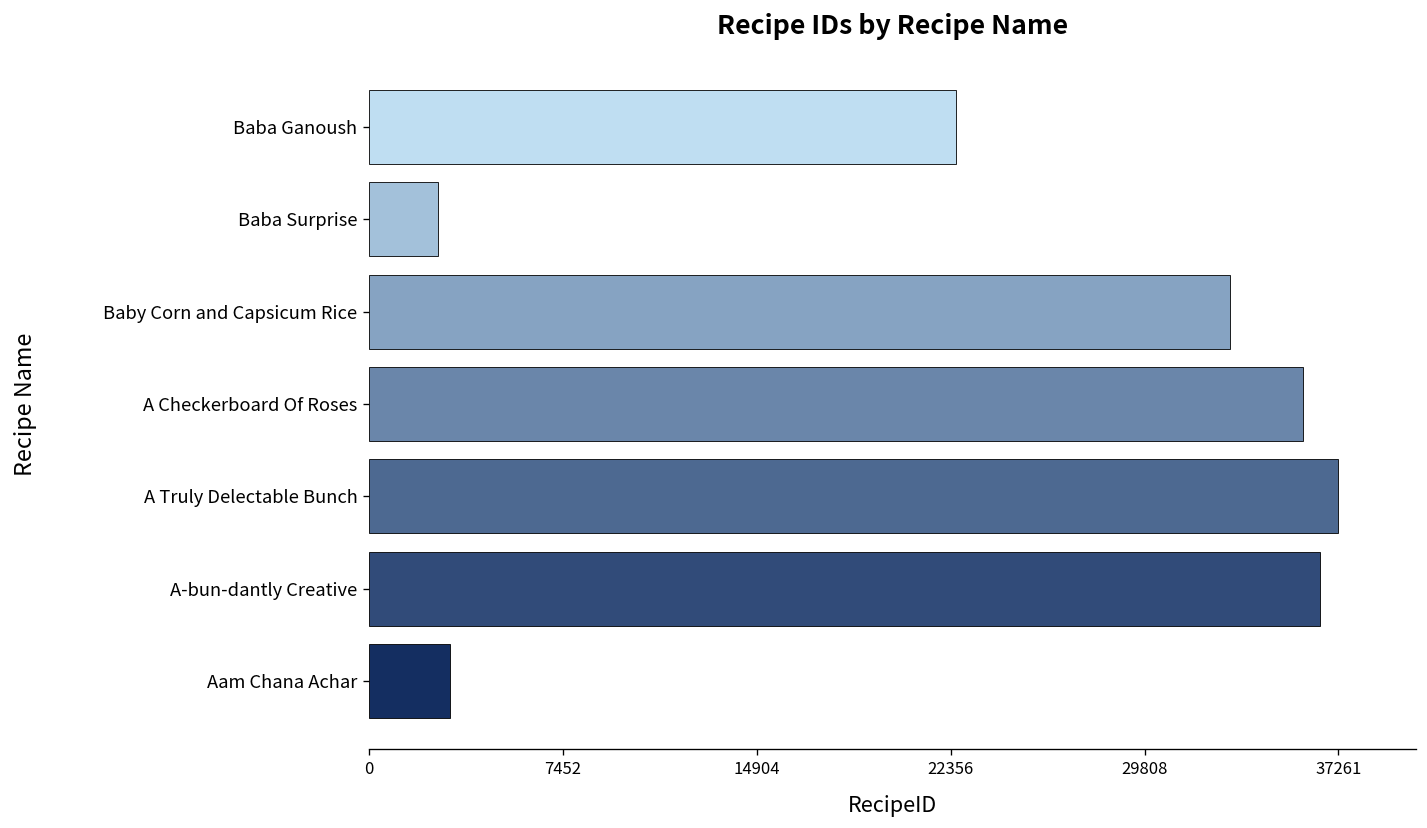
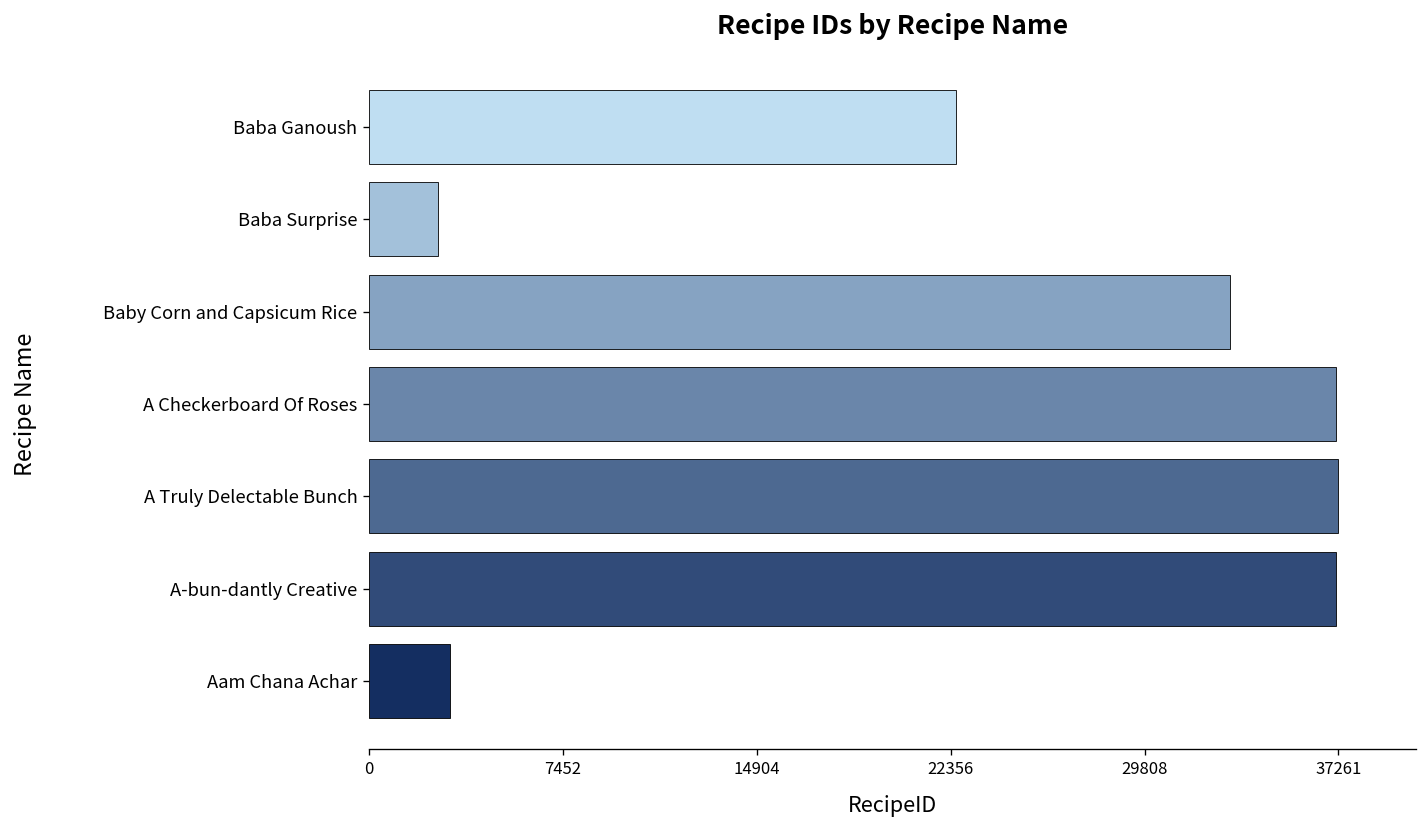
A Checkerboard Of Roses: 35900 -> 37200
A-bun-dantly Creative: 36600 -> 37200
